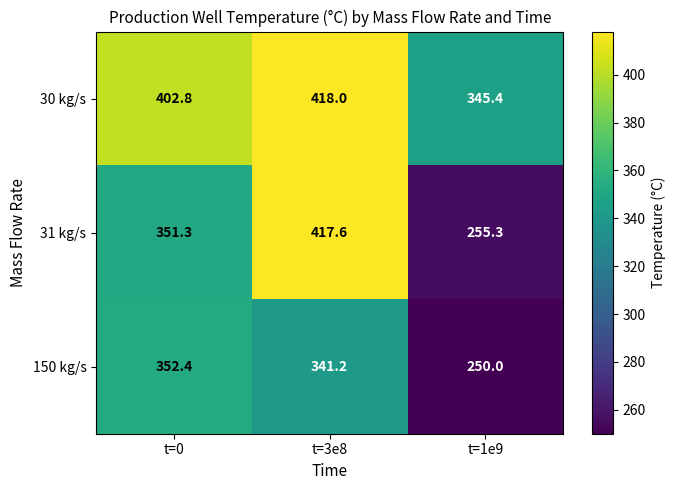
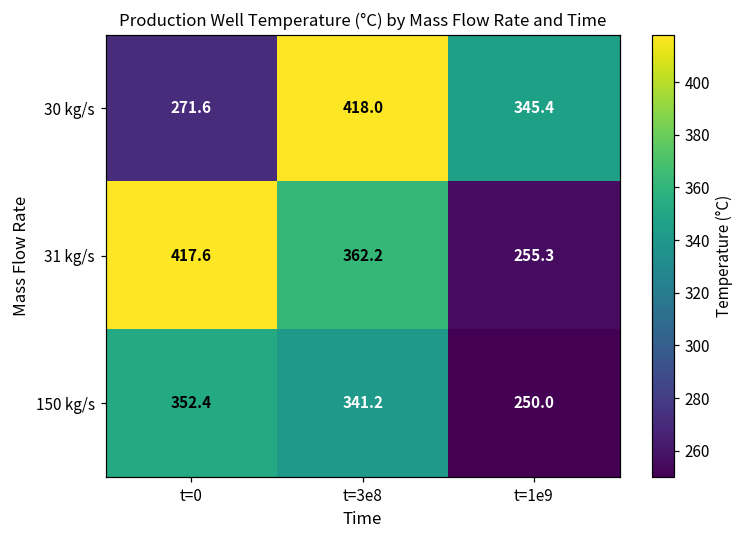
30 kg/s, t=0: 402.8 -> 271.6
31 kg/s, t=0: 351.3 -> 417.6
31 kg/s, t=3e8: 417.6 -> 362.2
